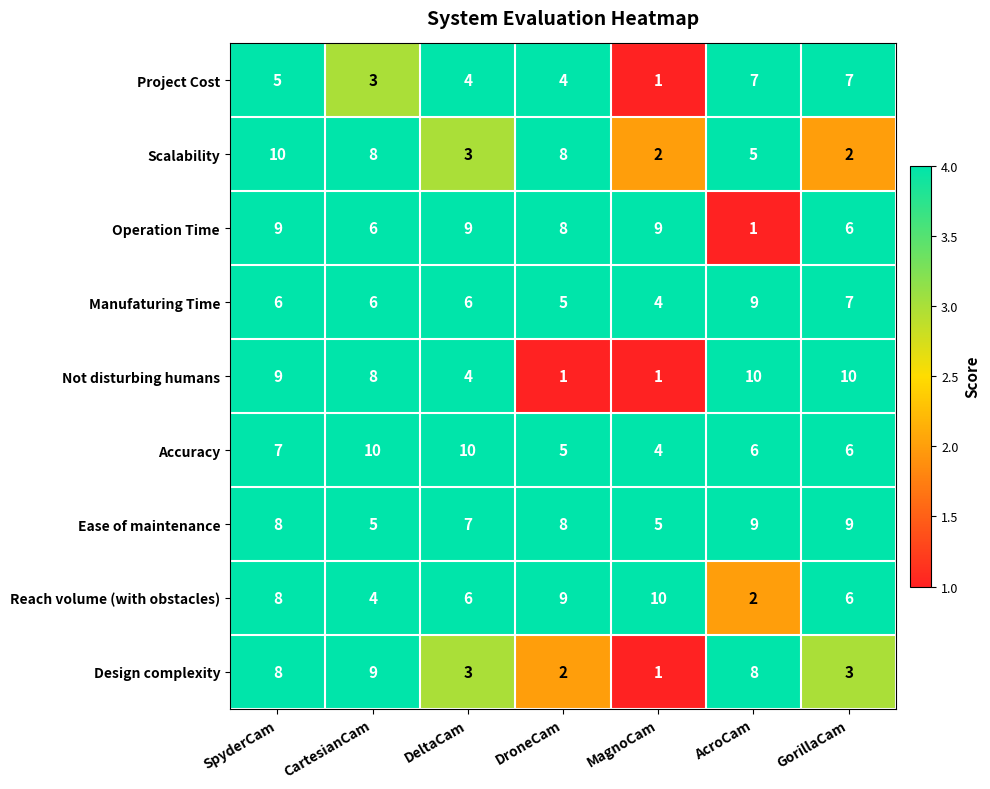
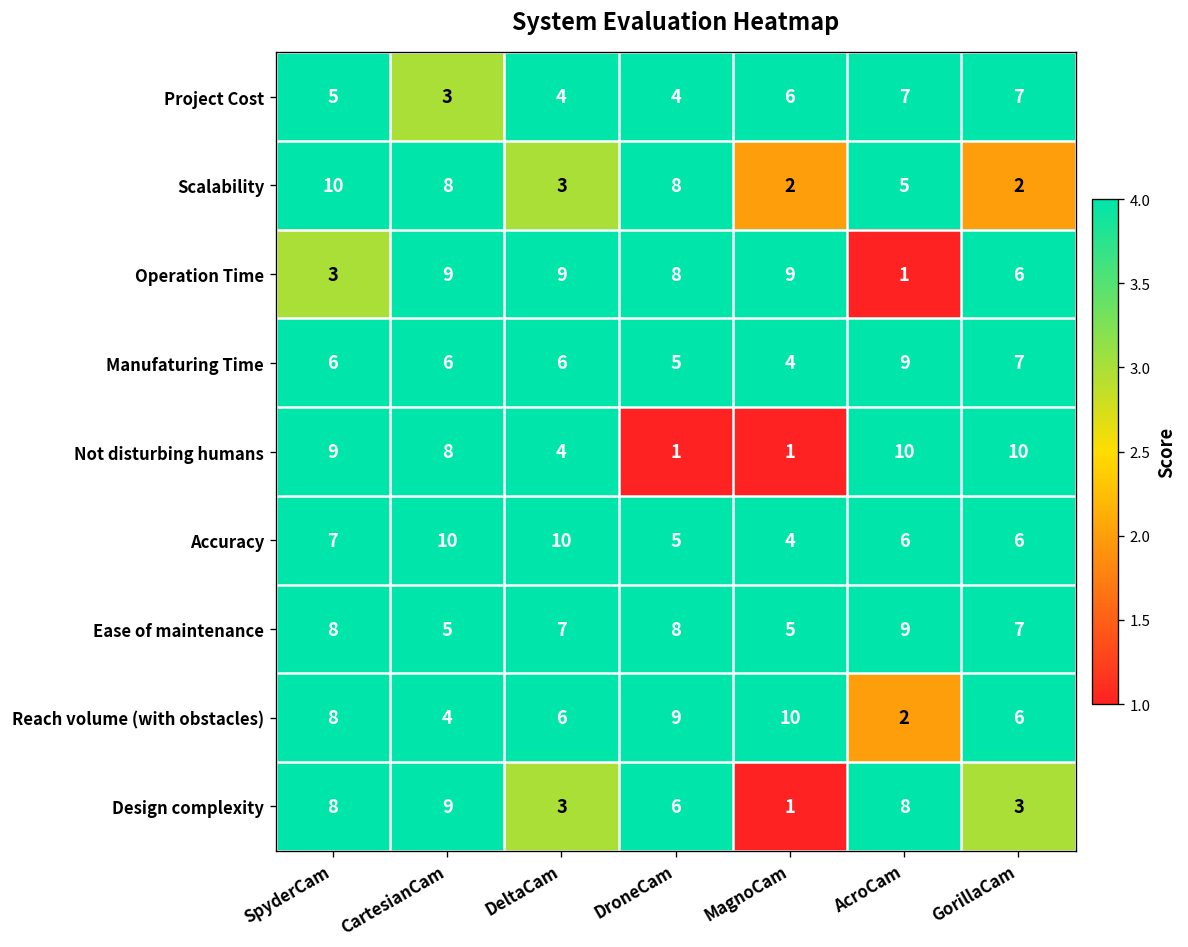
Project Cost, MagnoCam: 1 -> 6
Operation Time, SpyderCam: 9 -> 3
Operation Time, CartesianCam: 6 -> 9
Ease of maintenance, GorillaCam: 9 -> 7
Design complexity, DroneCam: 2 -> 6
